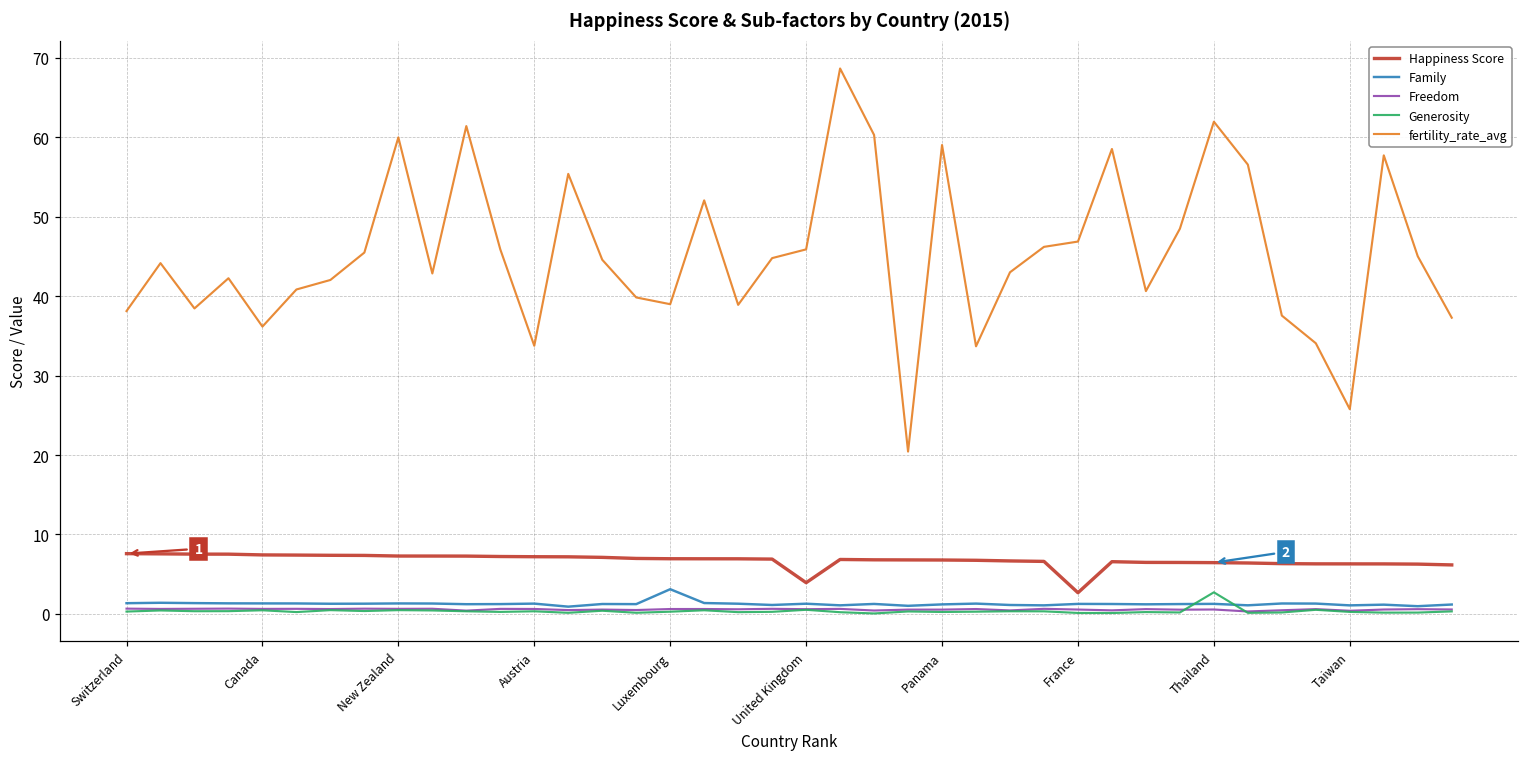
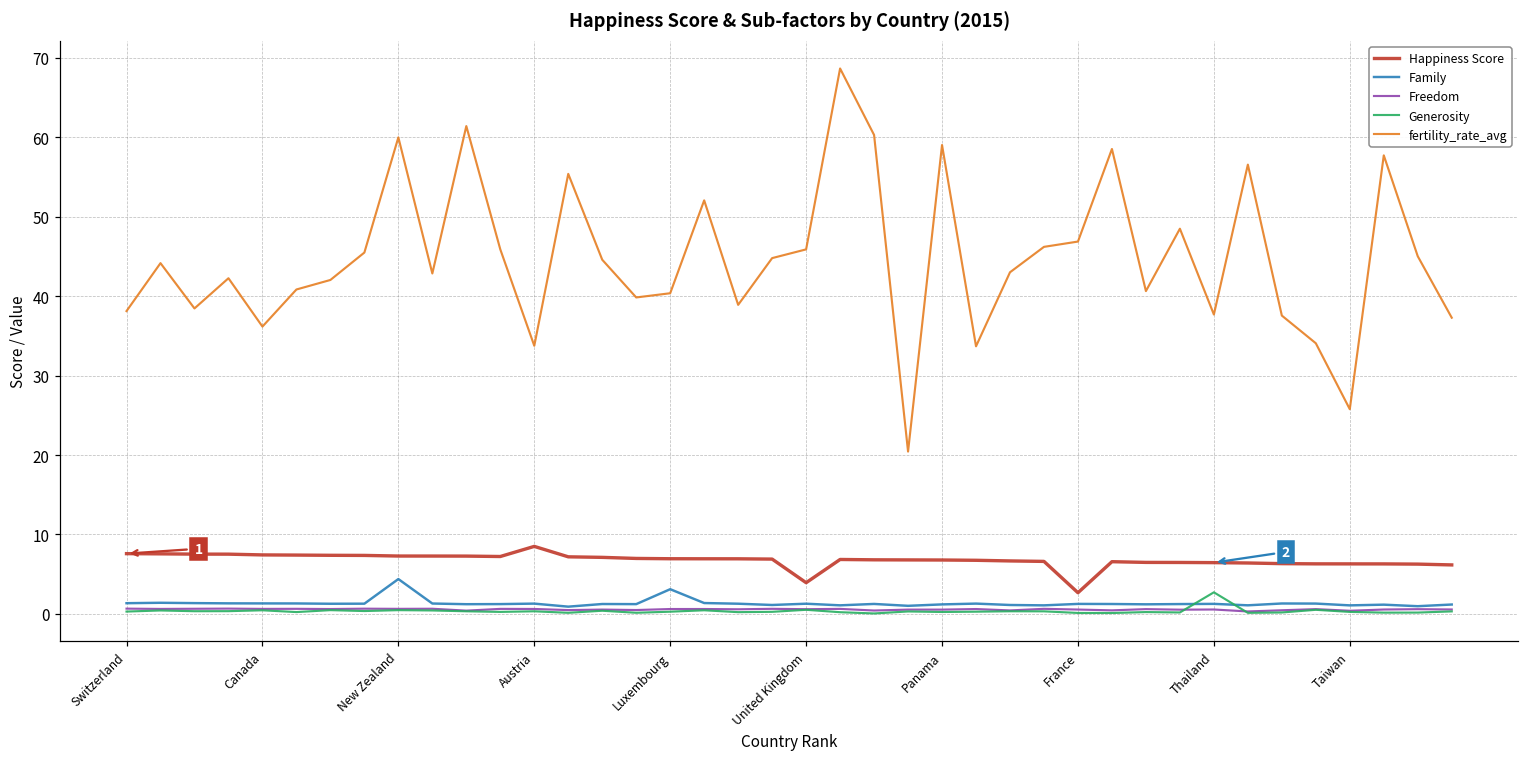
Family, New Zealand: 1 -> 4
Happiness Score, Austria: 7 -> 9
fertility_rate_avg, Luxembourg: 39 -> 40
fertility_rate_avg, Thailand: 62 -> 38
